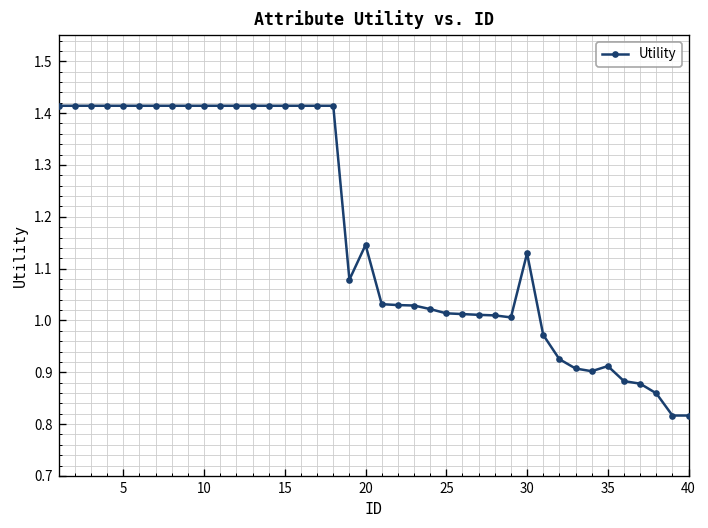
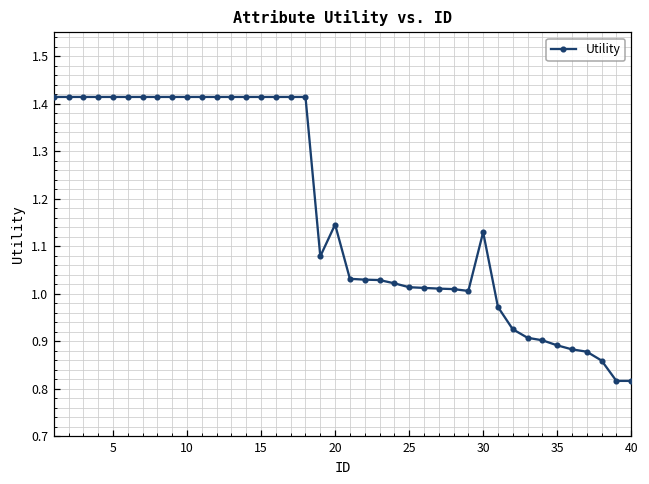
35: 0.91 -> 0.89
